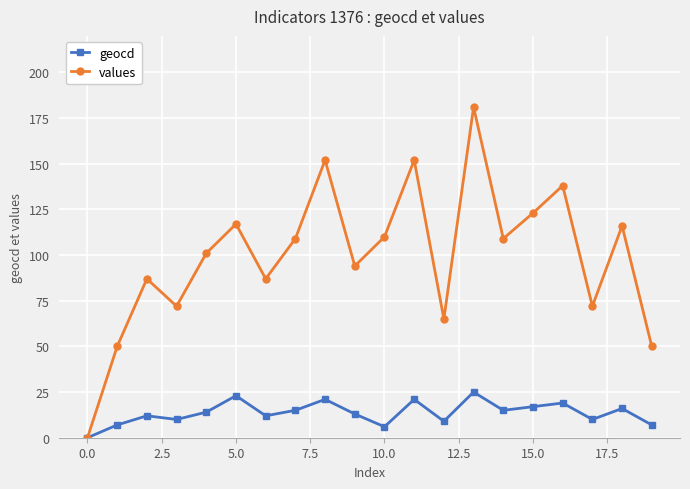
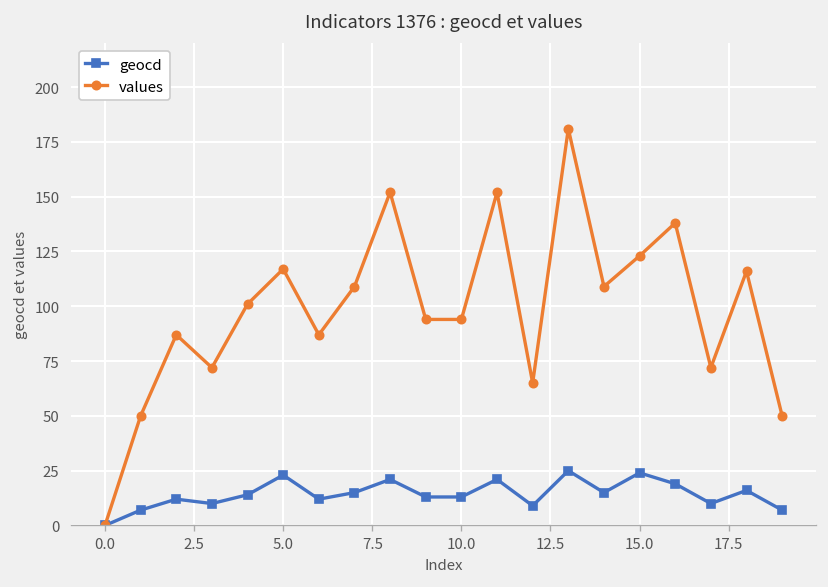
geocd, 10.0: 6 -> 13
values, 10.0: 110 -> 94
geocd, 15.0: 17 -> 24
